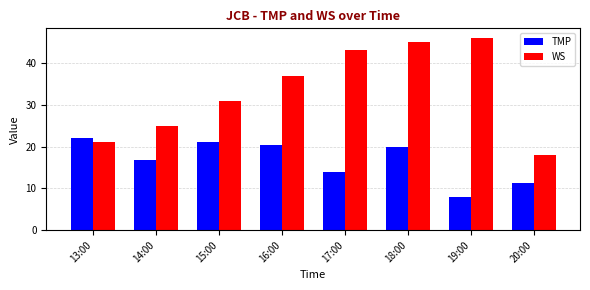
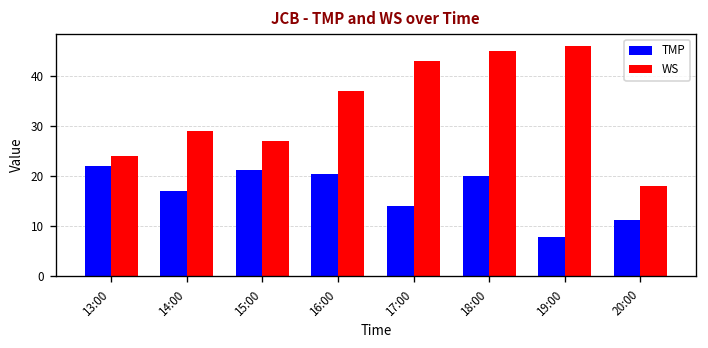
WS, 13:00: 21 -> 24
WS, 14:00: 25 -> 29
WS, 15:00: 31 -> 27
